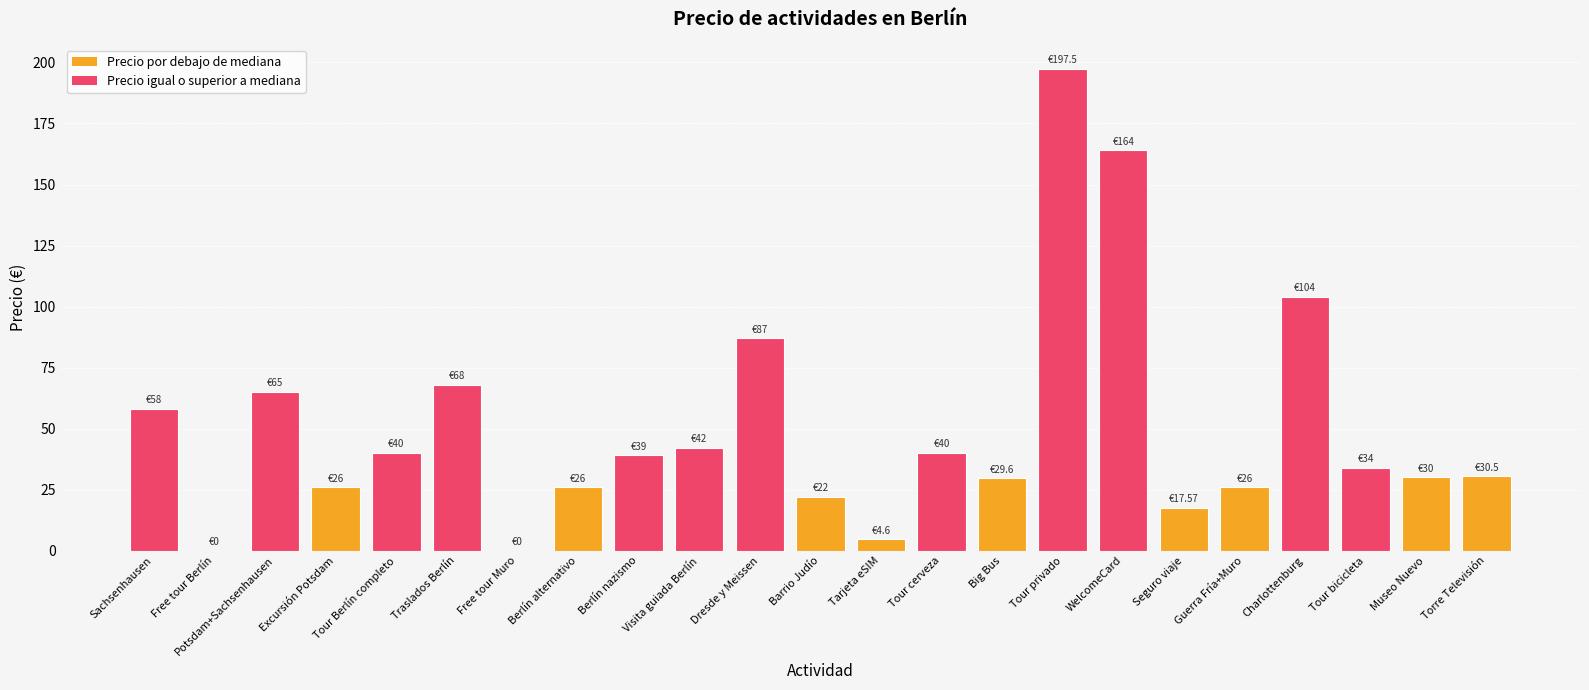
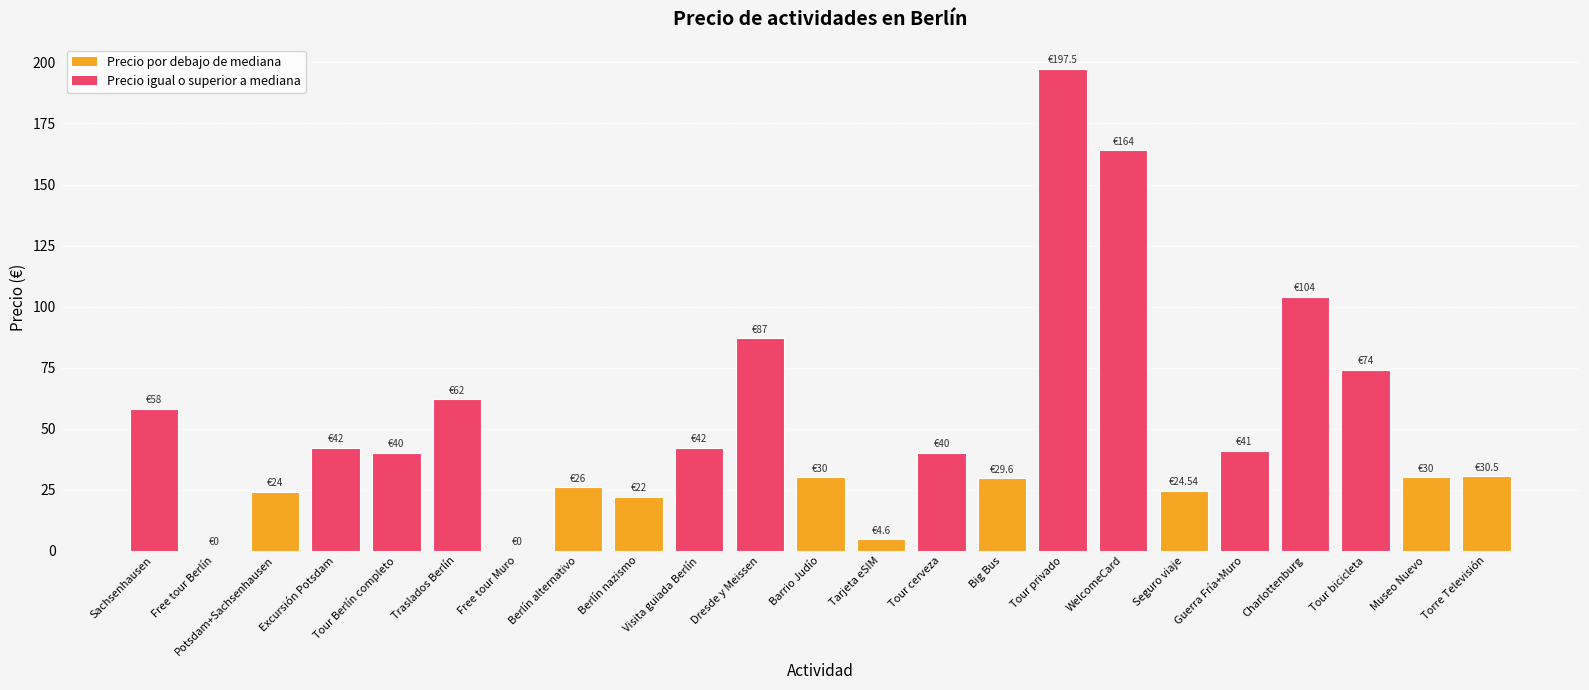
Potsdam+Sachsenhausen: €65 -> €24
Excursión Potsdam: €26 -> €42
Traslados Berlín: €68 -> €62
Berlín nazismo: €39 -> €22
Barrio Judío: €22 -> €30
Seguro viaje: €17.57 -> €24.54
Guerra Fría+Muro: €26 -> €41
Tour bicicleta: €34 -> €74
